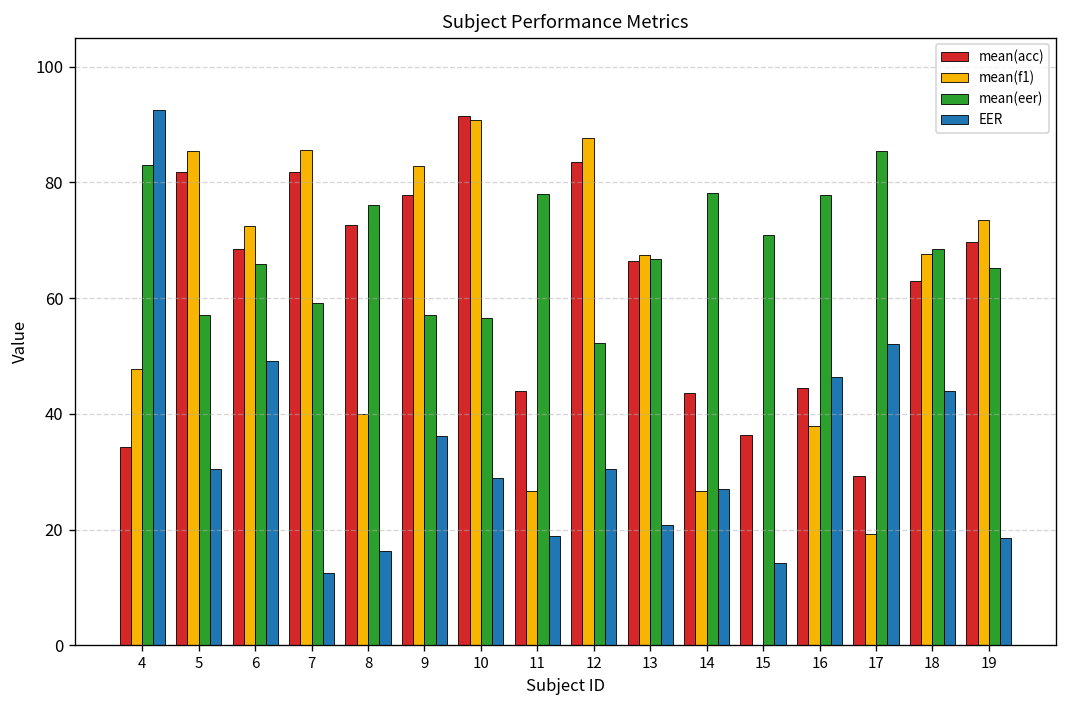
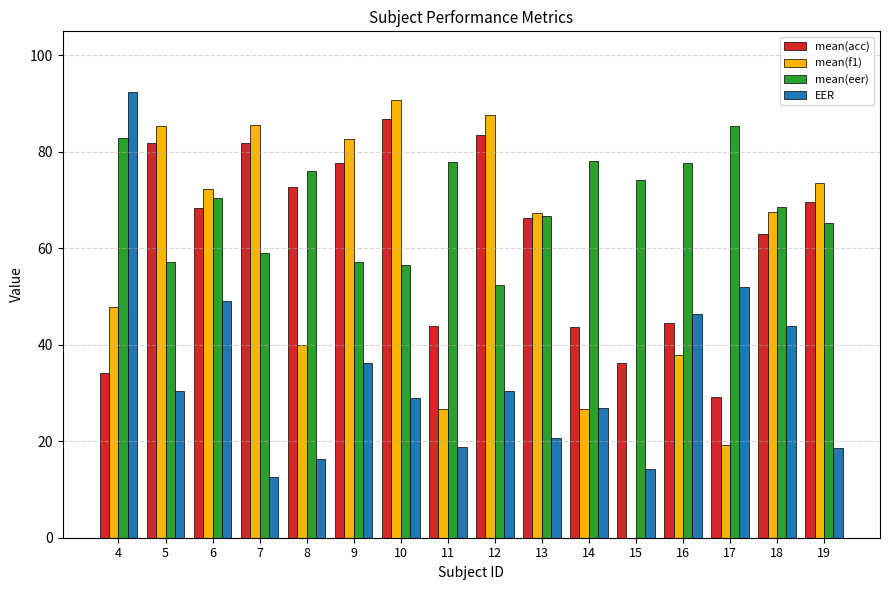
mean(eer), 6: 66 -> 70
mean(acc), 10: 92 -> 87
mean(eer), 15: 71 -> 74
